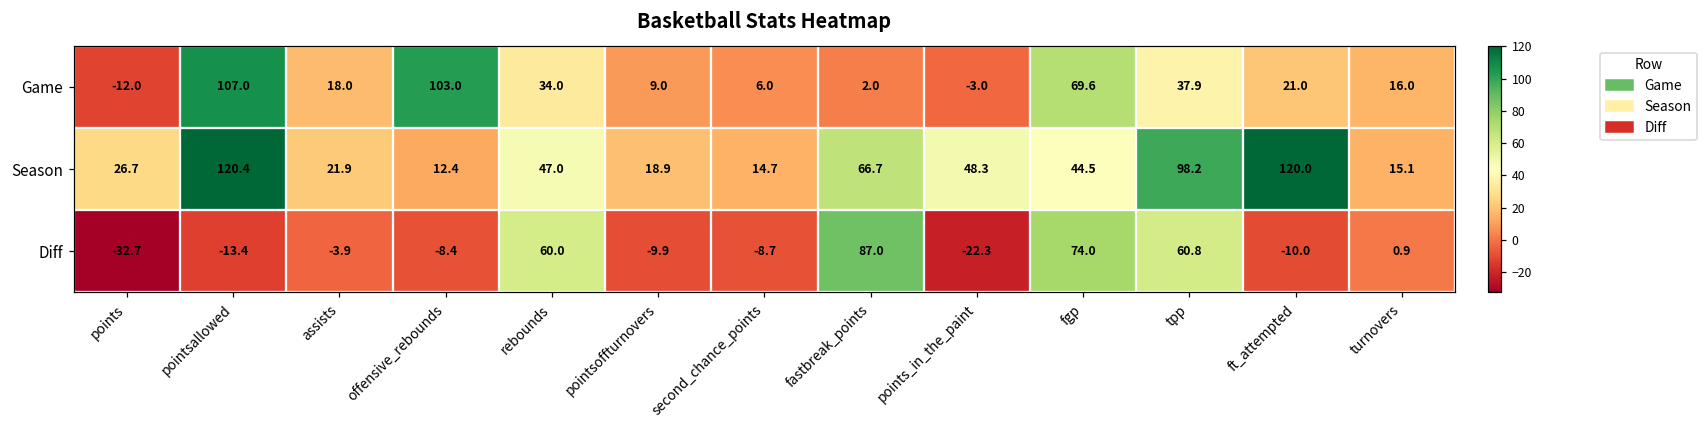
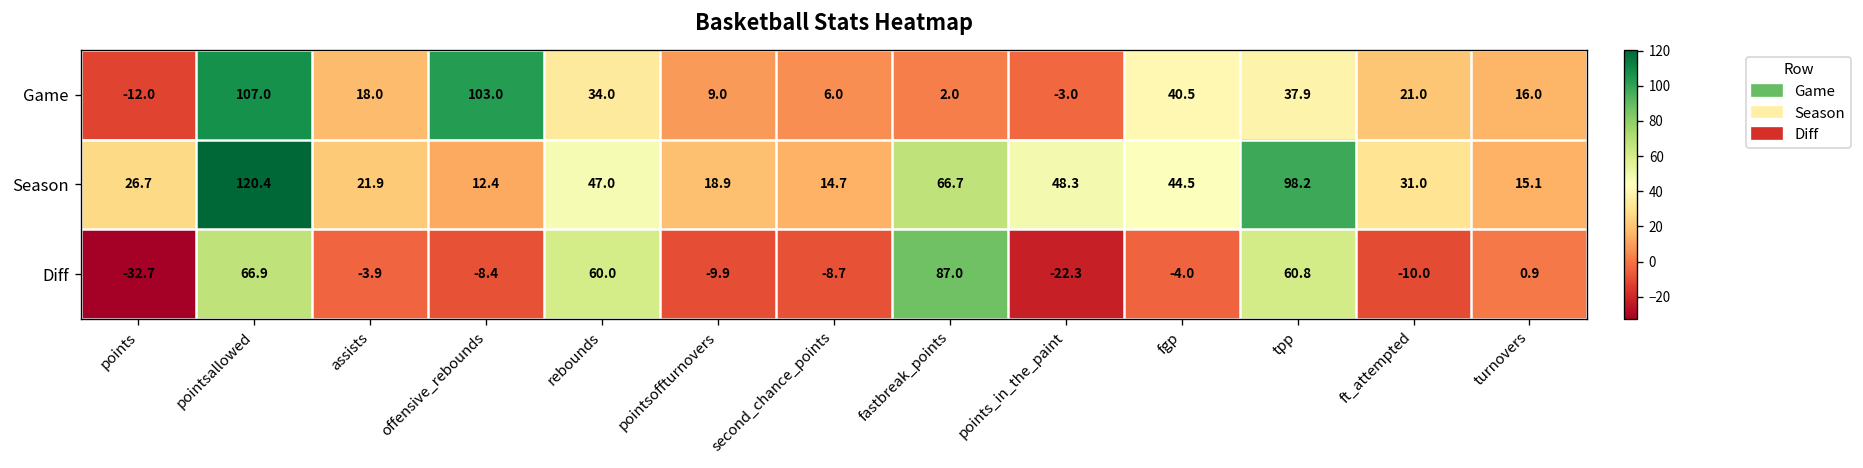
Game, fgp: 69.6 -> 40.5
Season, ft_attempted: 120.0 -> 31.0
Diff, pointsallowed: -13.4 -> 66.9
Diff, fgp: 74.0 -> -4.0
